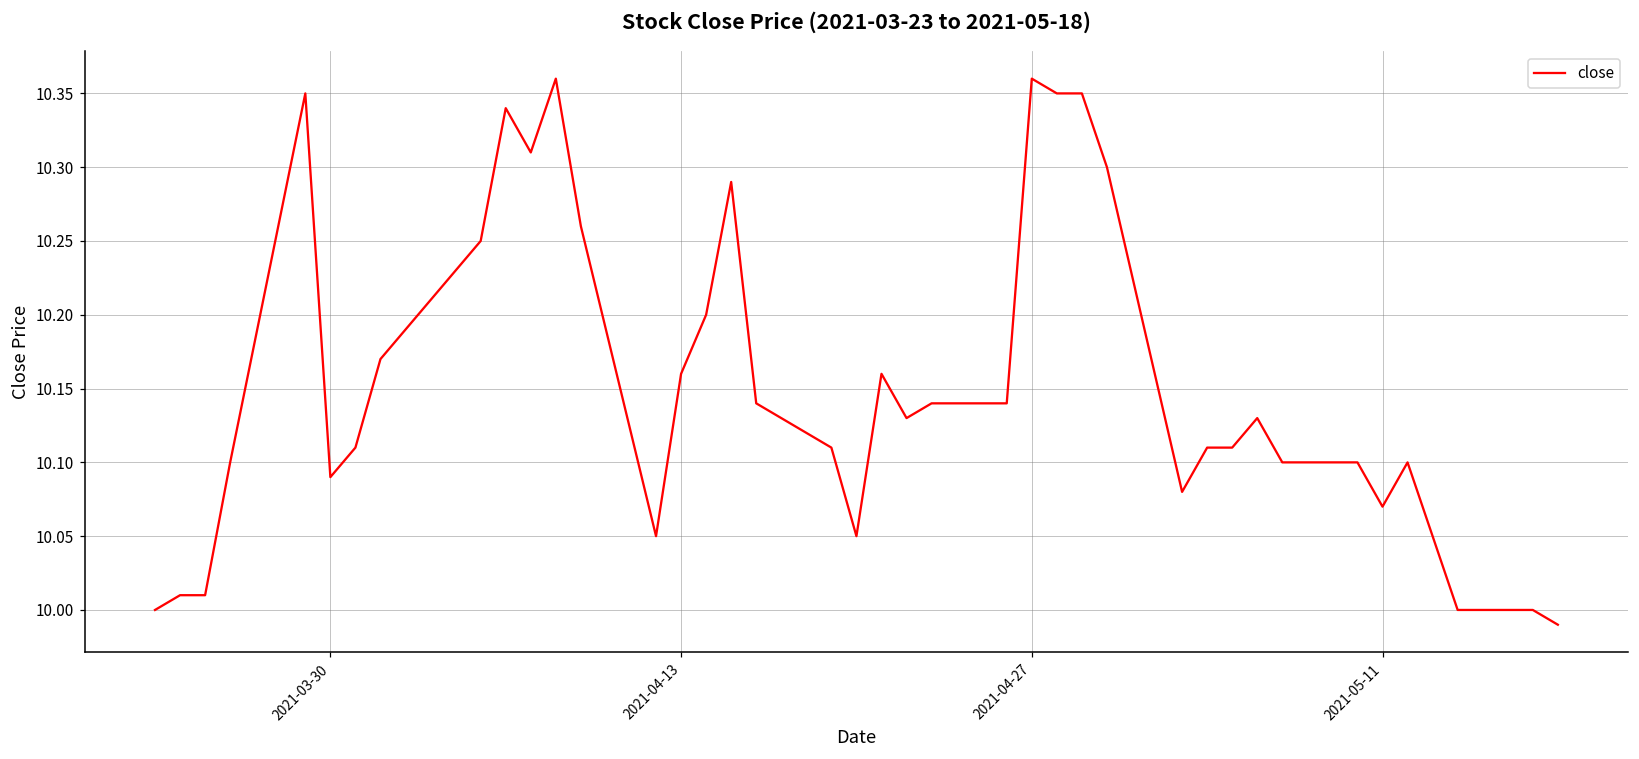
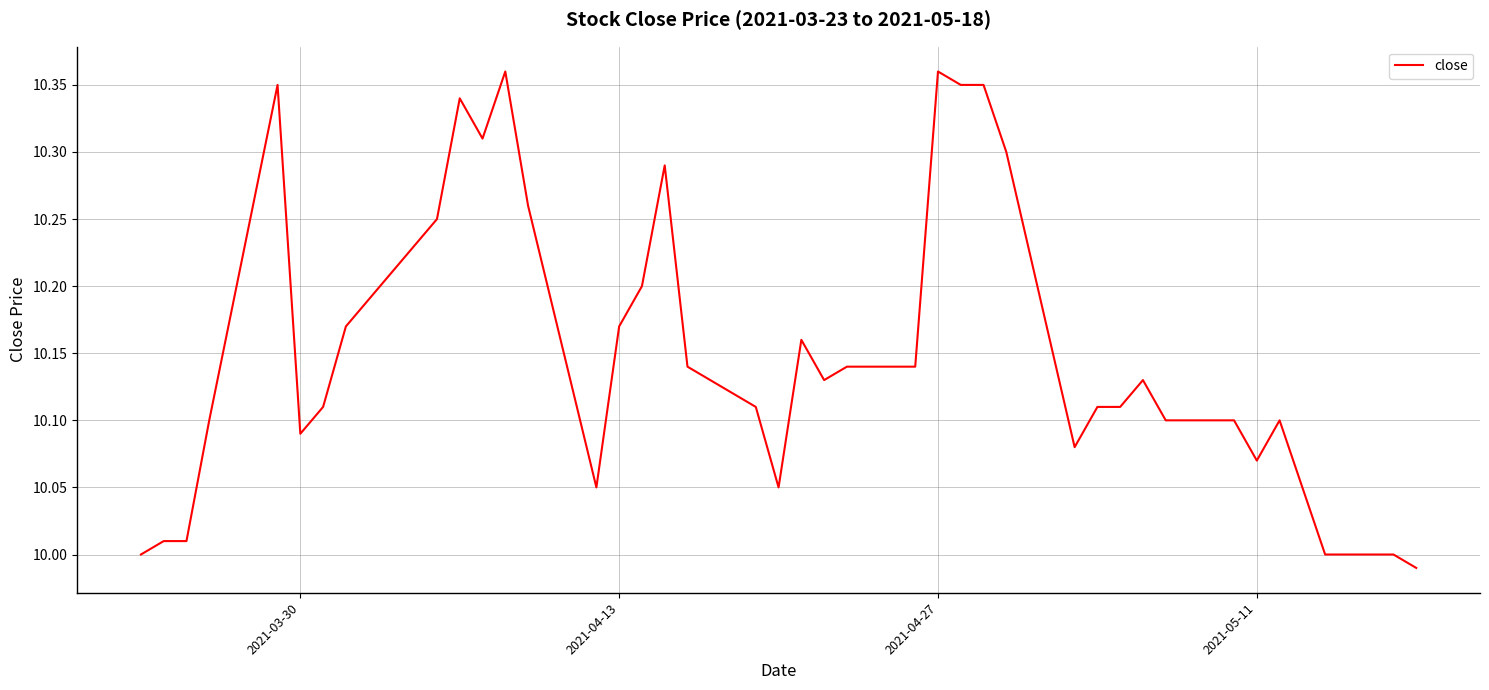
2021-04-13: 10.16 -> 10.17
